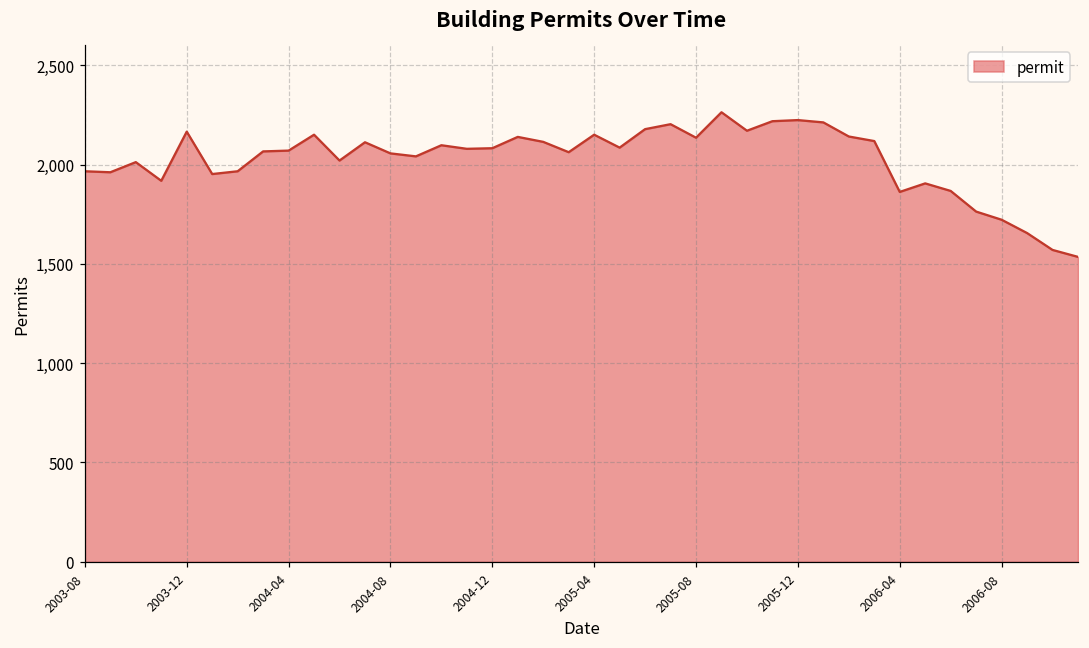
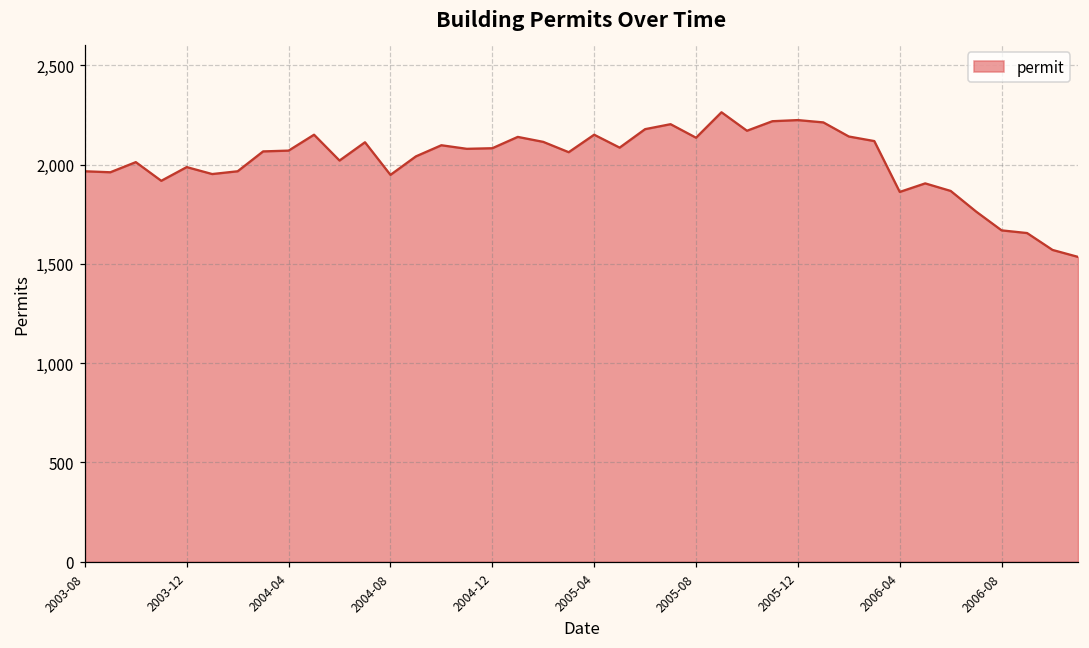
2003-12: 2,170 -> 1,990
2004-08: 2,060 -> 1,950
2006-08: 1,720 -> 1,670
